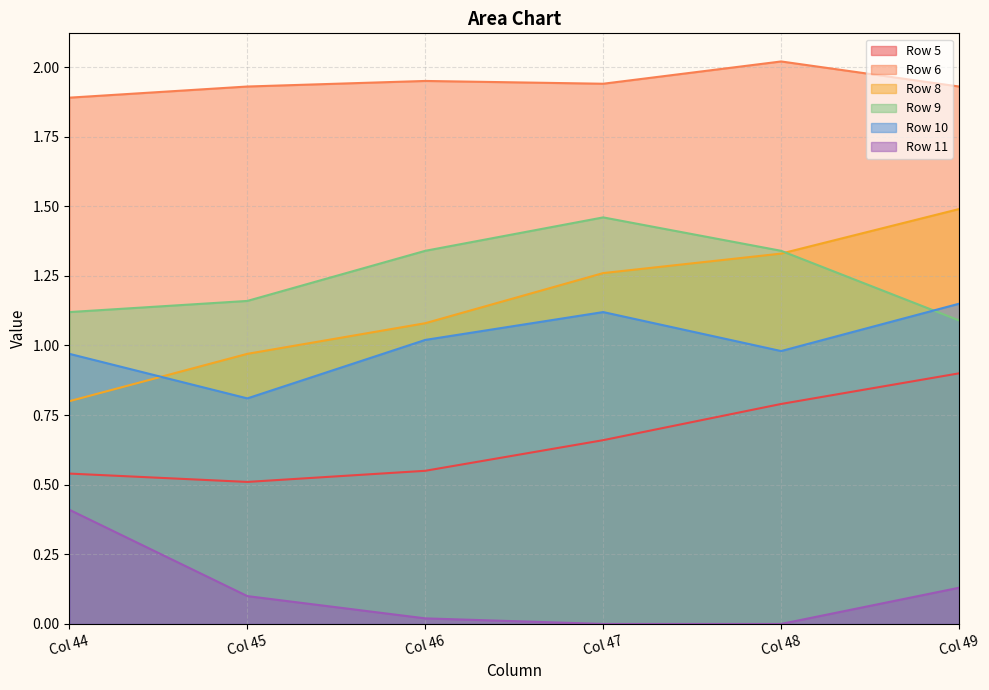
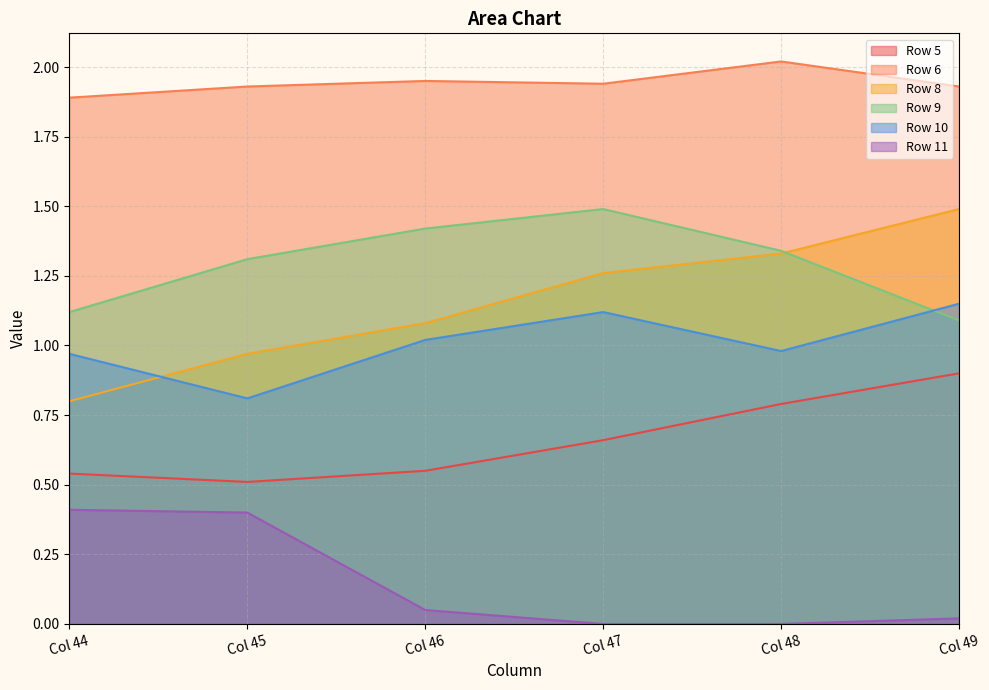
Row 9, Col 45: 1.16 -> 1.31
Row 11, Col 45: 0.1 -> 0.4
Row 9, Col 46: 1.34 -> 1.42
Row 11, Col 46: 0.02 -> 0.05
Row 9, Col 47: 1.46 -> 1.49
Row 11, Col 49: 0.13 -> 0.02
